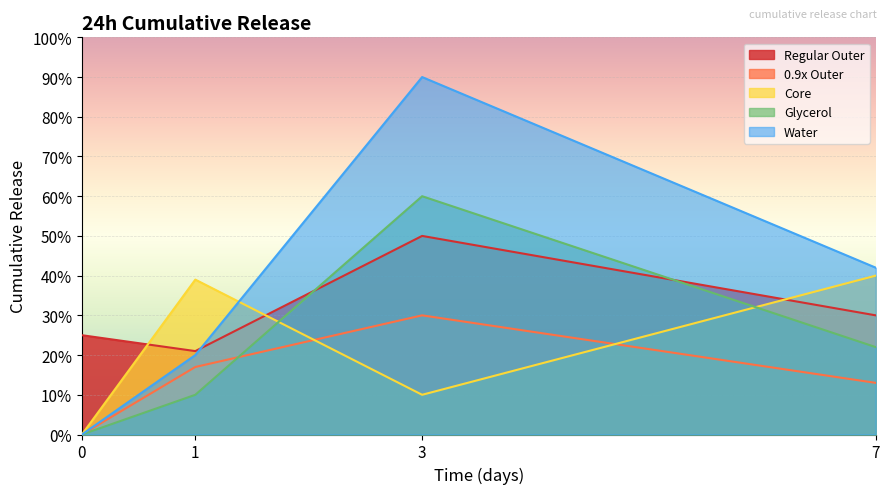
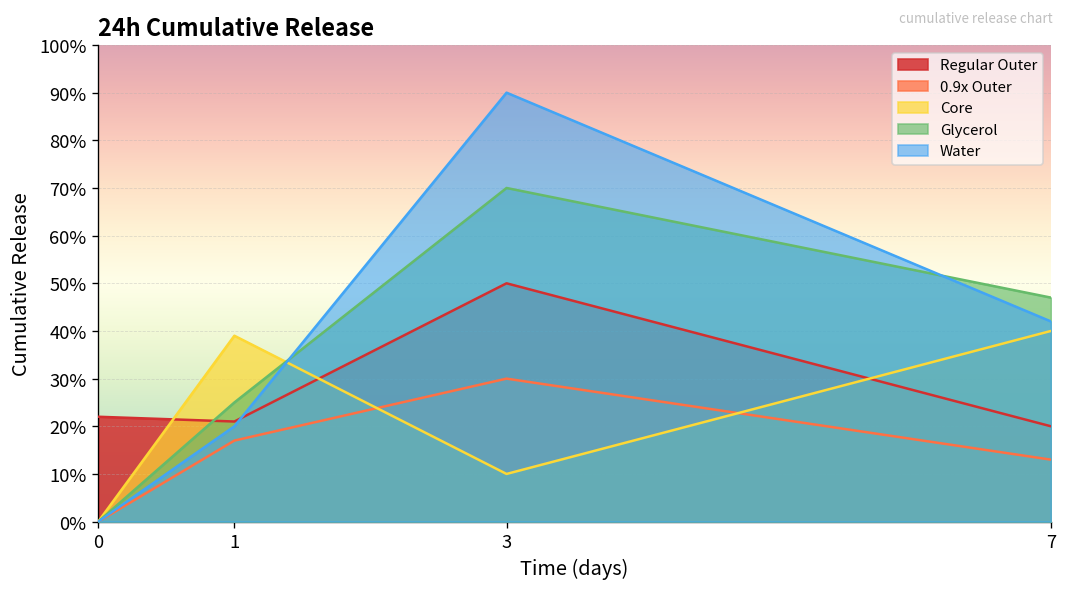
Regular Outer, 0: 25% -> 22%
Glycerol, 1: 10% -> 25%
Glycerol, 3: 60% -> 70%
Regular Outer, 7: 30% -> 20%
Glycerol, 7: 22% -> 47%
